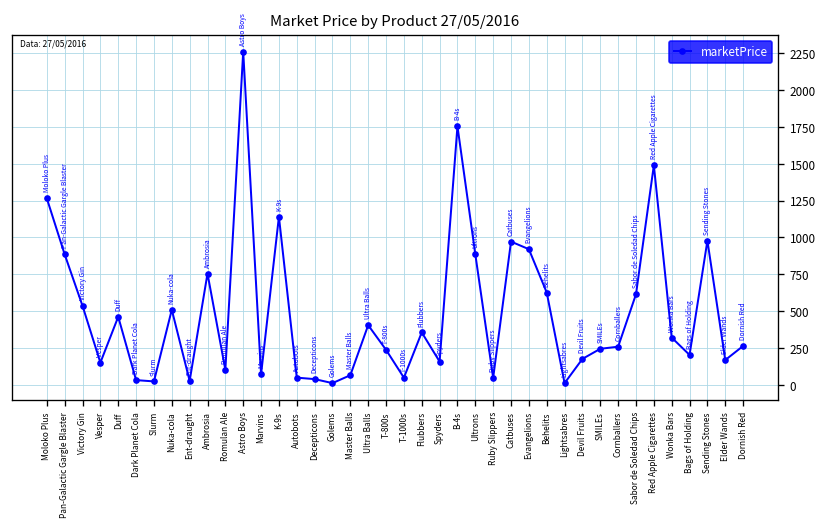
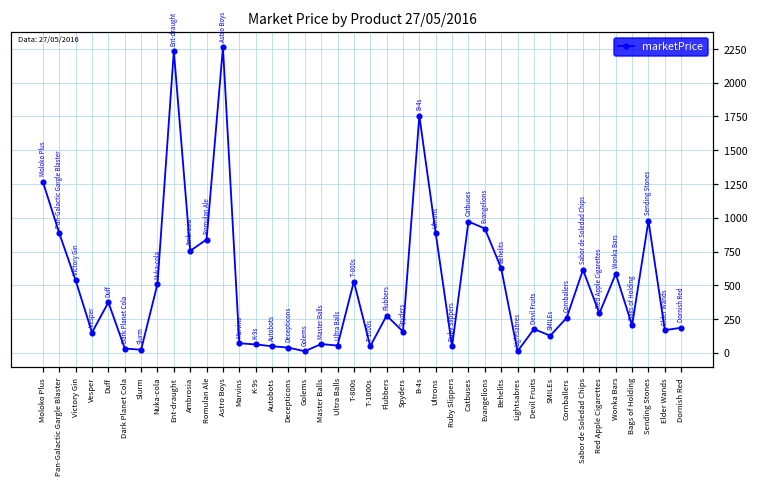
Duff: 460 -> 370
Ent-draught: 30 -> 2230
Romulan Ale: 100 -> 840
K-9s: 1140 -> 60
Ultra Balls: 400 -> 50
T-800s: 240 -> 530
Flubbers: 360 -> 280
SMILEs: 240 -> 130
Red Apple Cigarettes: 1490 -> 290
Wonka Bars: 320 -> 590
Dornish Red: 260 -> 190
